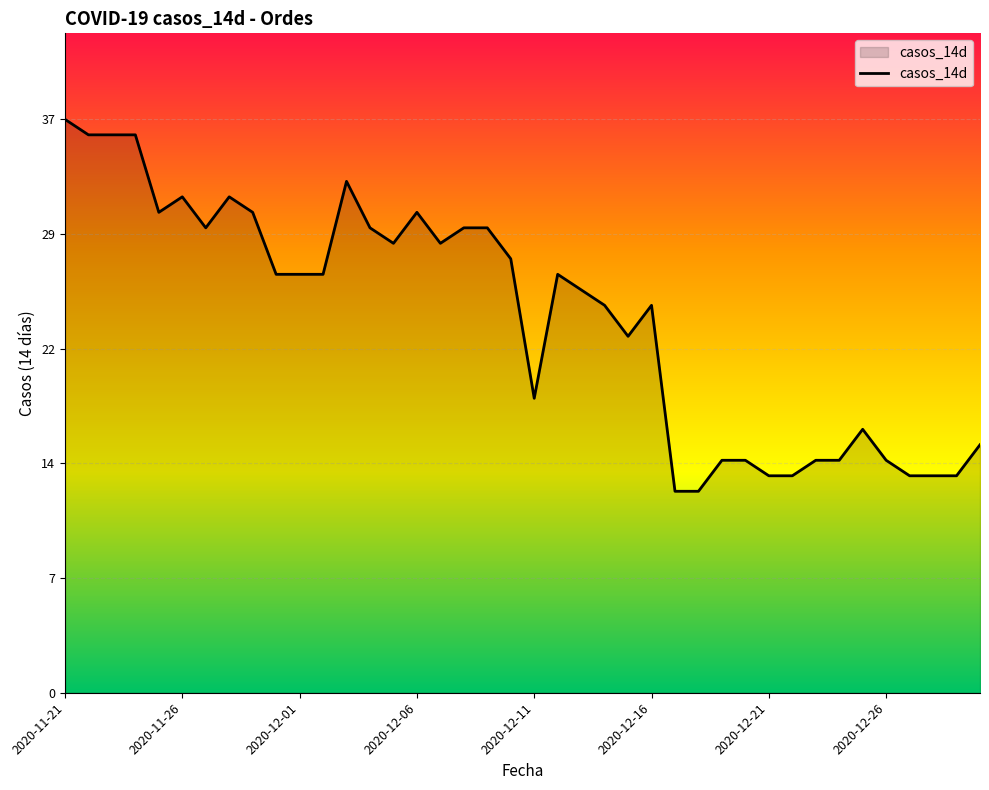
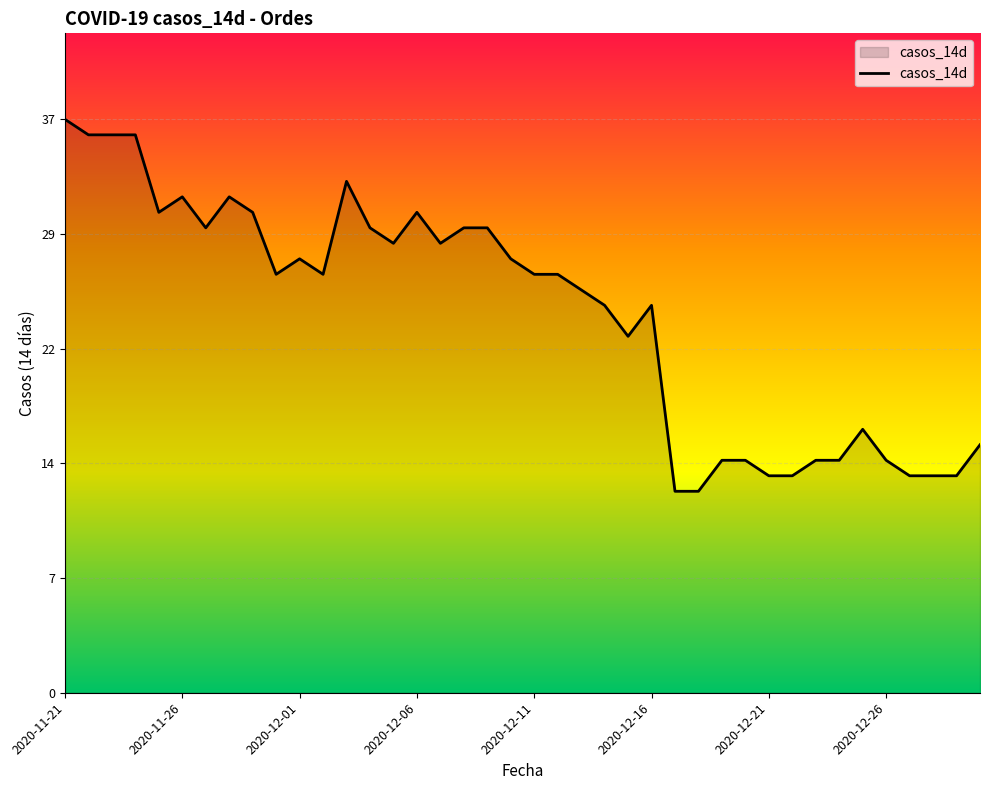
2020-12-01: 27 -> 28
2020-12-11: 19 -> 27
